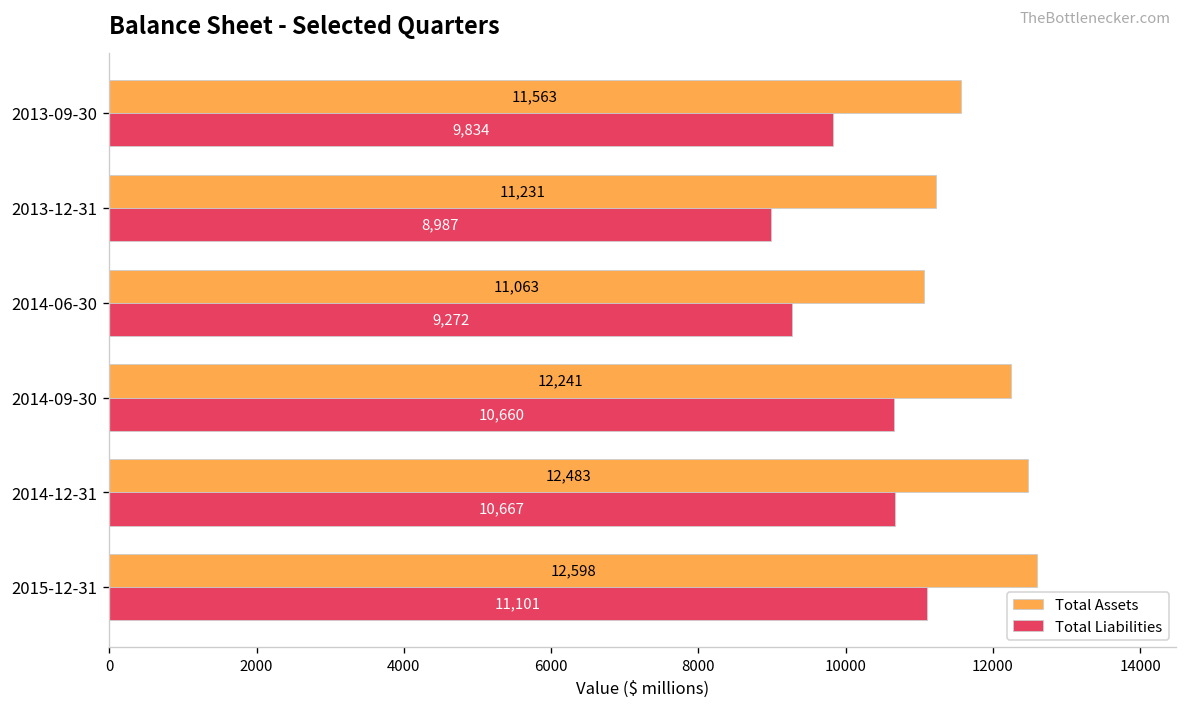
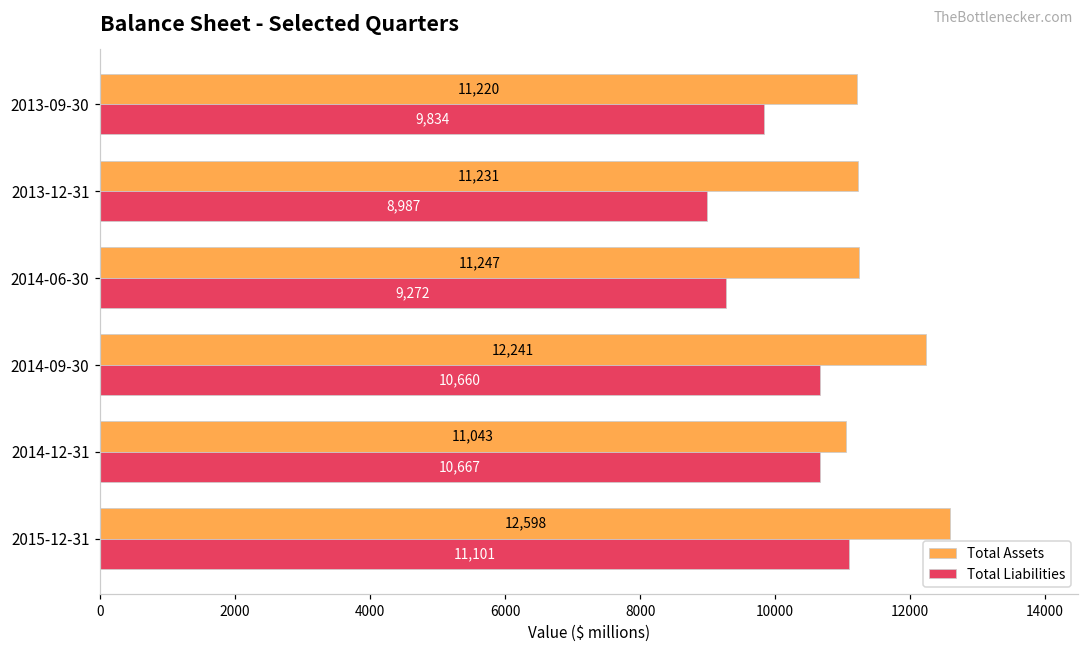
Total Assets, 2013-09-30: 11,563 -> 11,220
Total Assets, 2014-06-30: 11,063 -> 11,247
Total Assets, 2014-12-31: 12,483 -> 11,043
